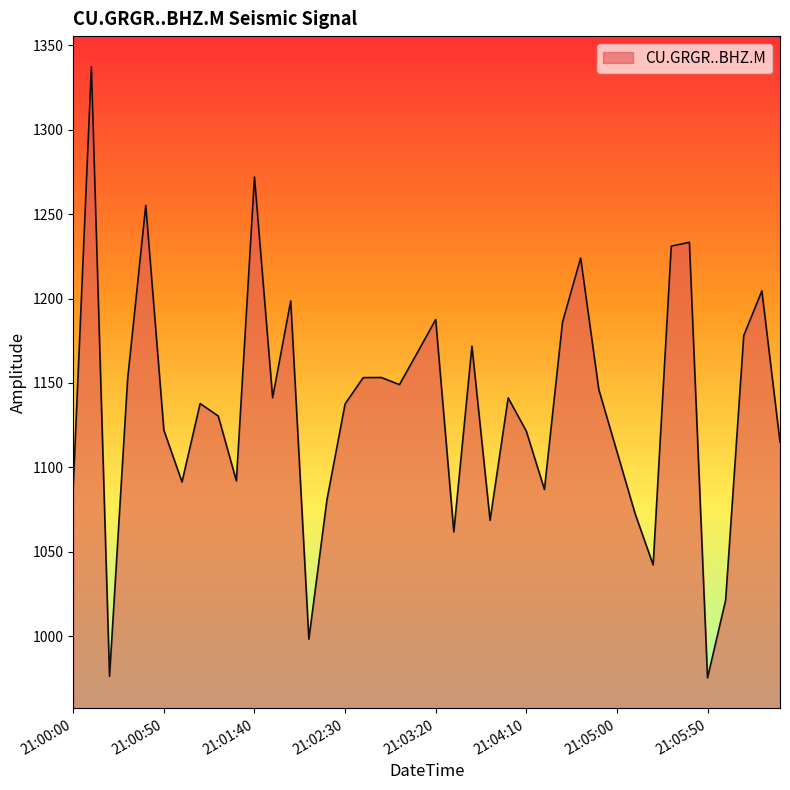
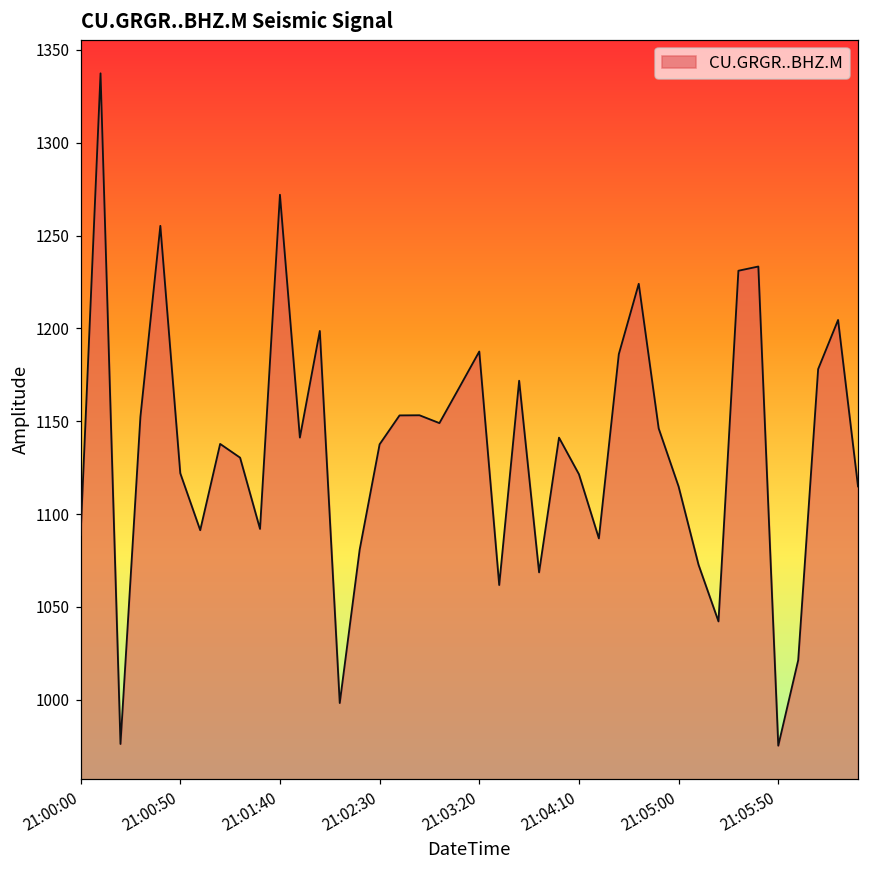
21:05:00: 1109 -> 1115
